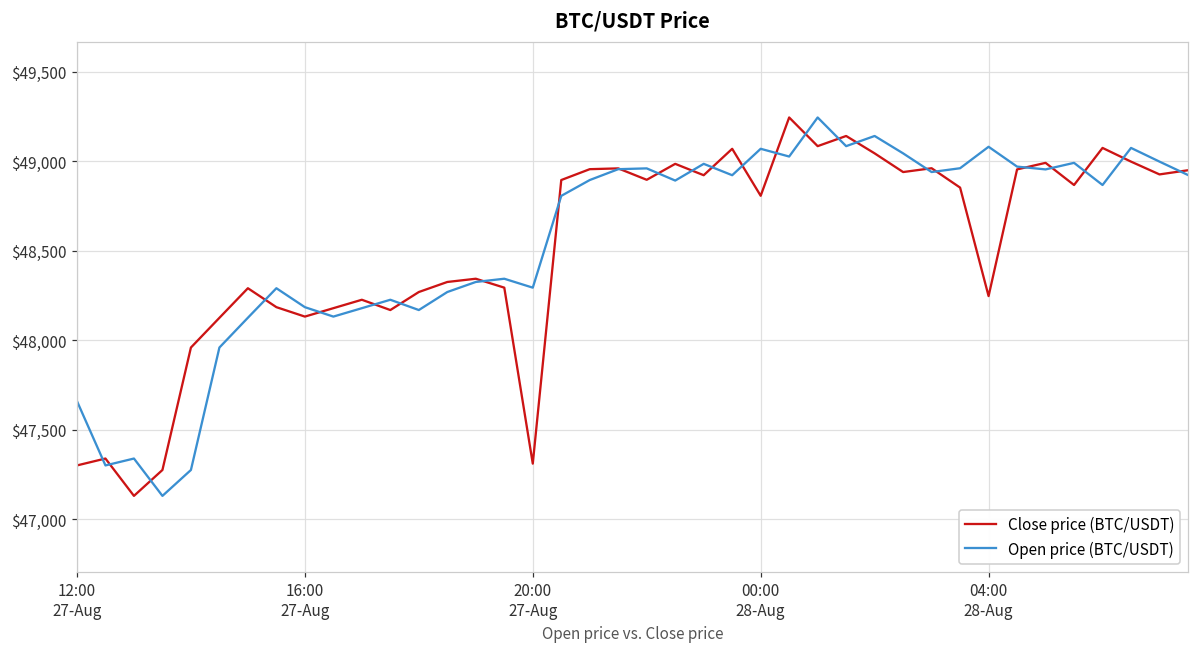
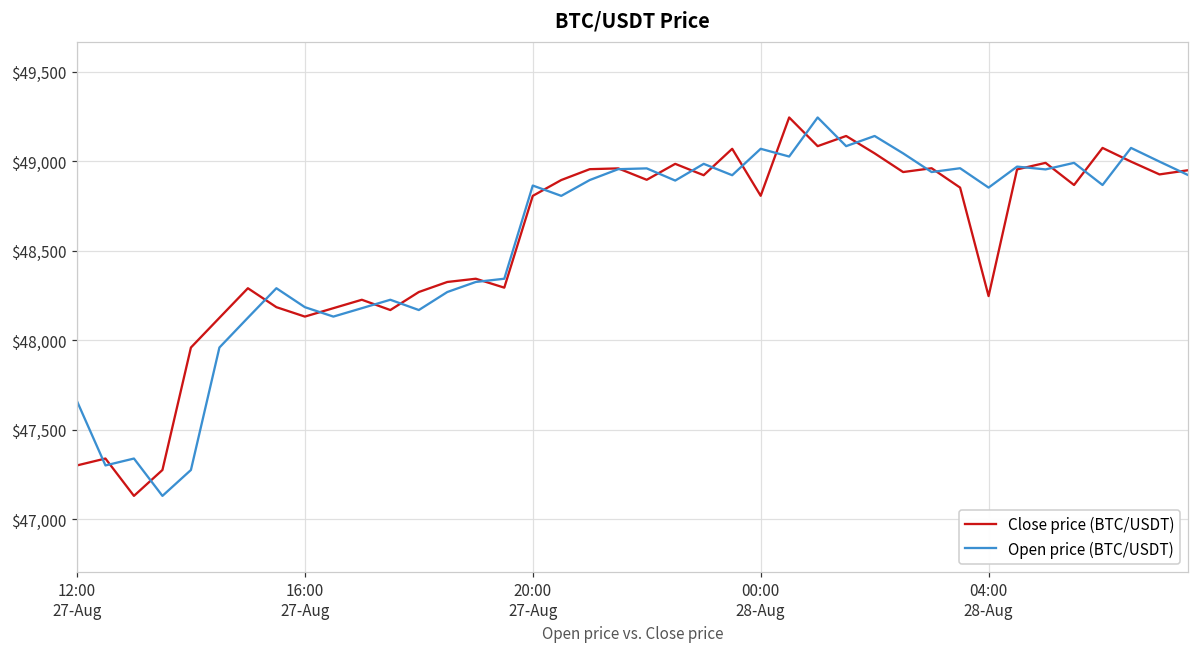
Close price (BTC/USDT), 20:00 27-Aug: $47,310 -> $48,810
Open price (BTC/USDT), 20:00 27-Aug: $48,290 -> $48,860
Open price (BTC/USDT), 04:00 28-Aug: $49,080 -> $48,850
